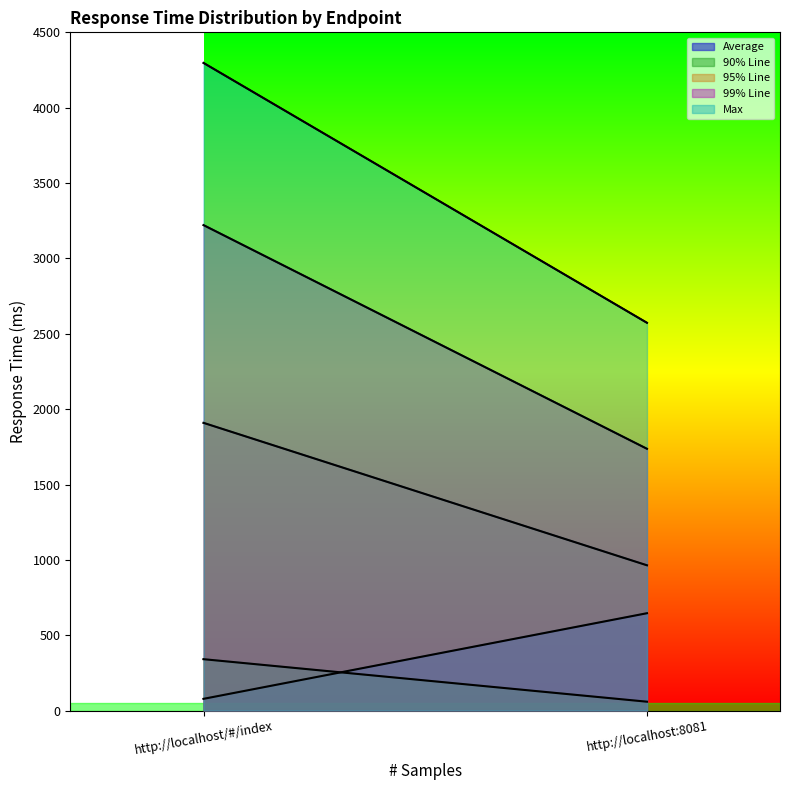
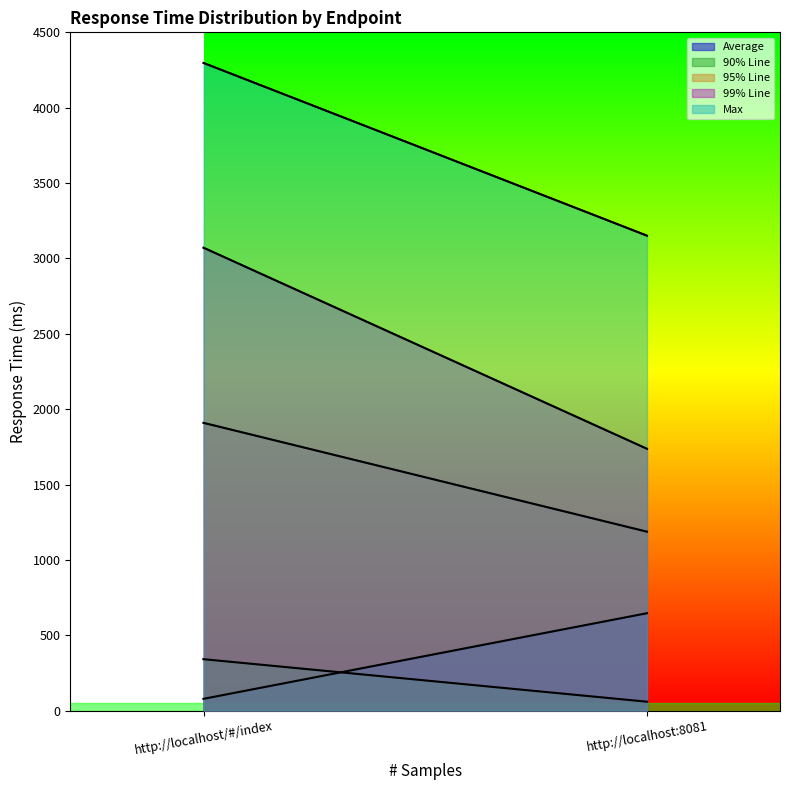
99% Line, http://localhost/#/index: 3220 -> 3070
95% Line, http://localhost:8081: 960 -> 1190
Max, http://localhost:8081: 2570 -> 3150
